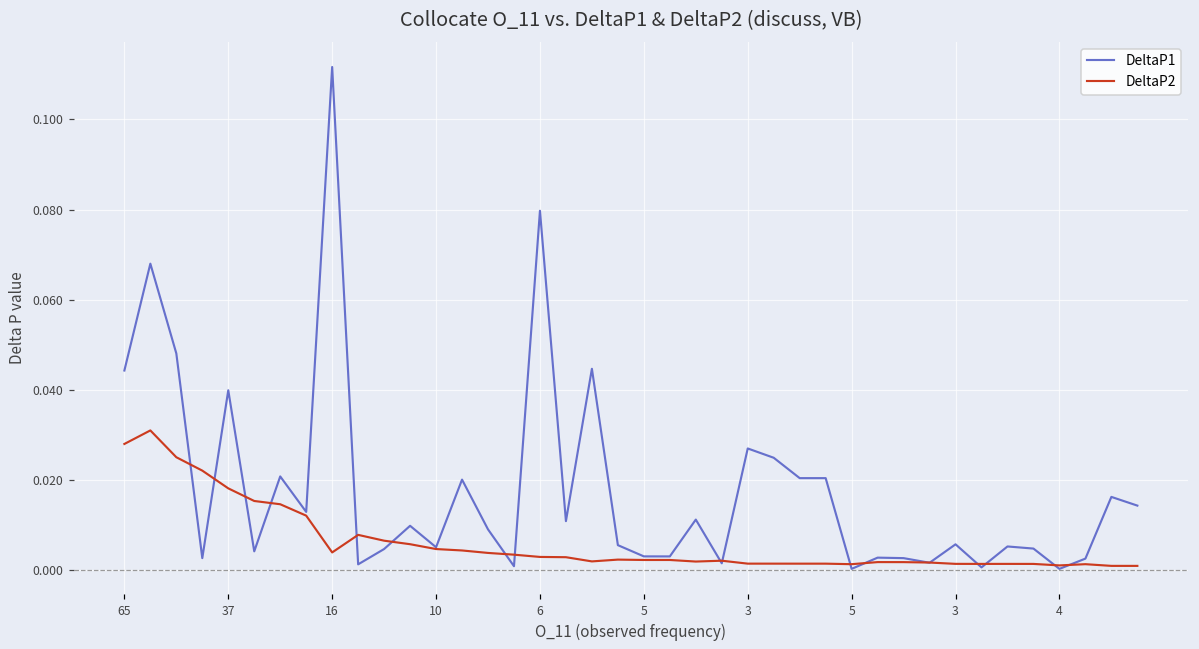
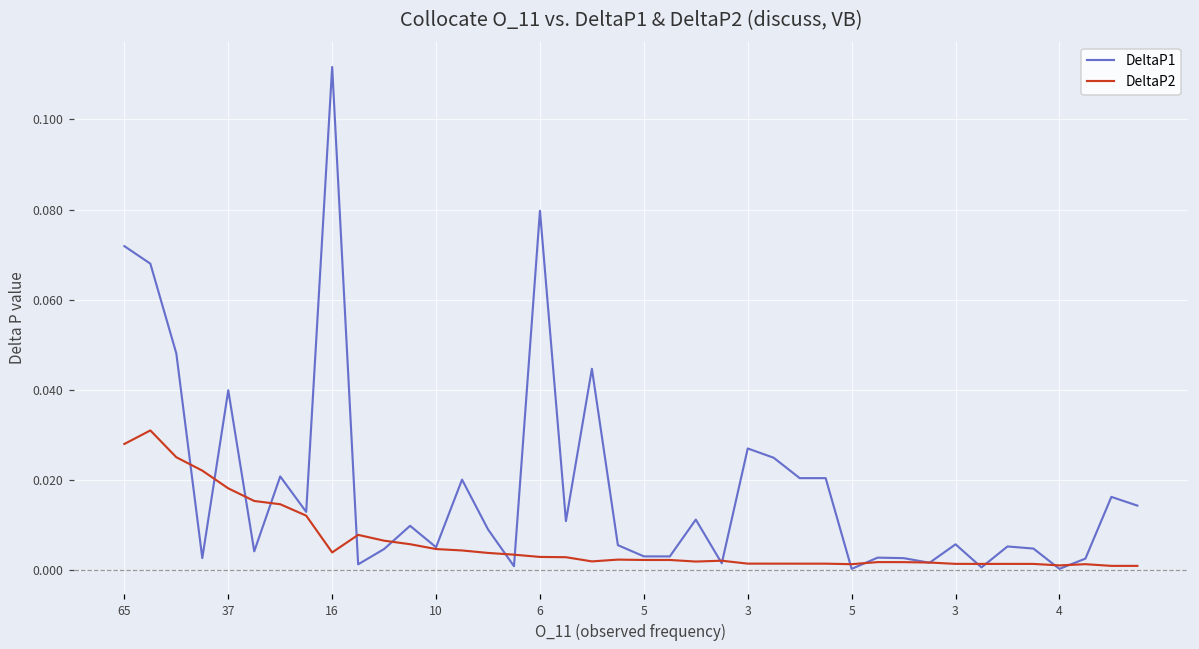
DeltaP1, 65: 0.044 -> 0.072
